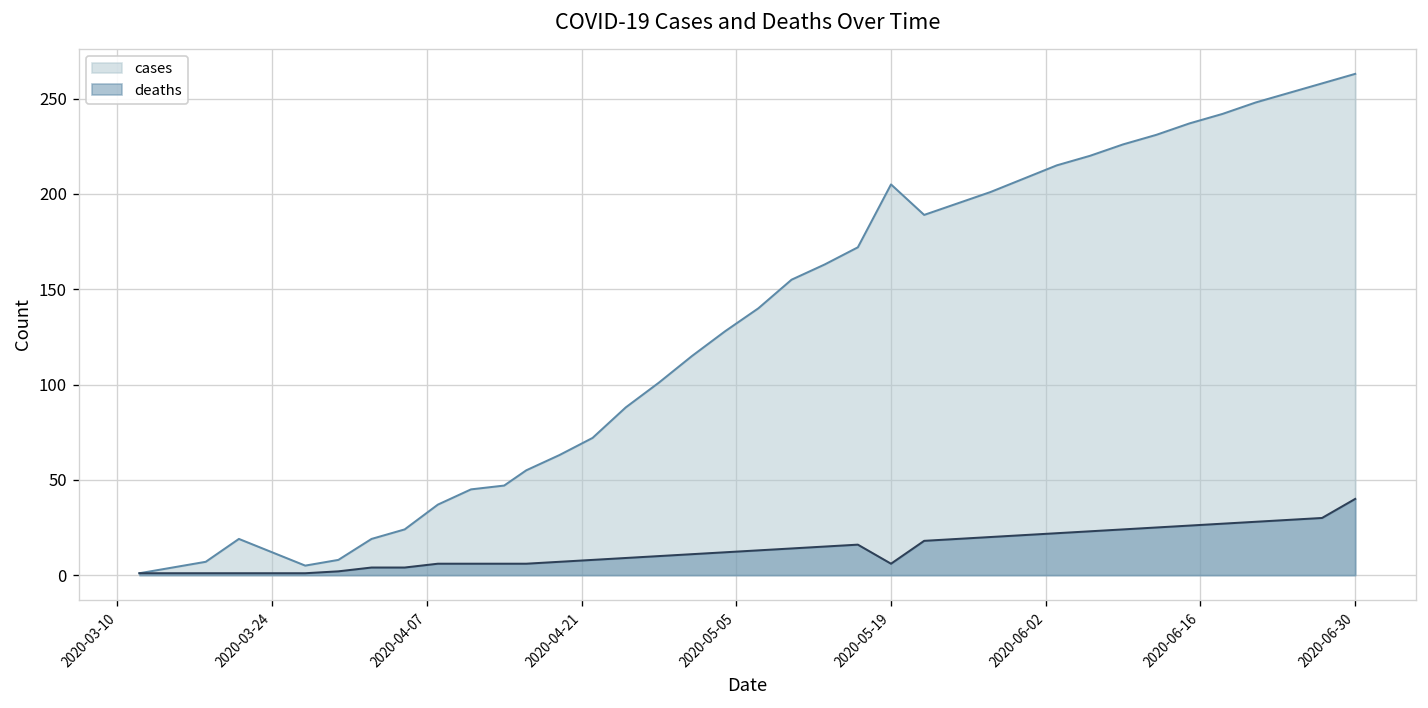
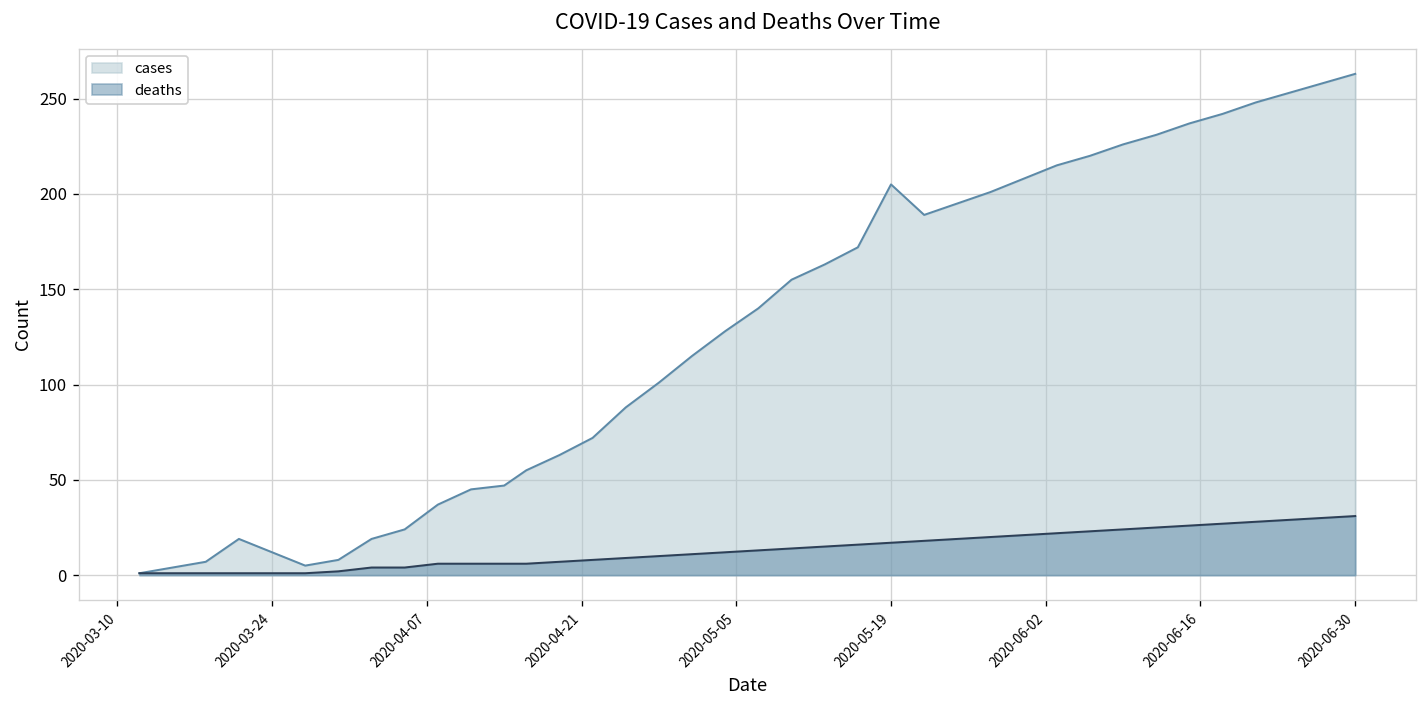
deaths, 2020-05-19: 6 -> 17
deaths, 2020-06-30: 40 -> 31
